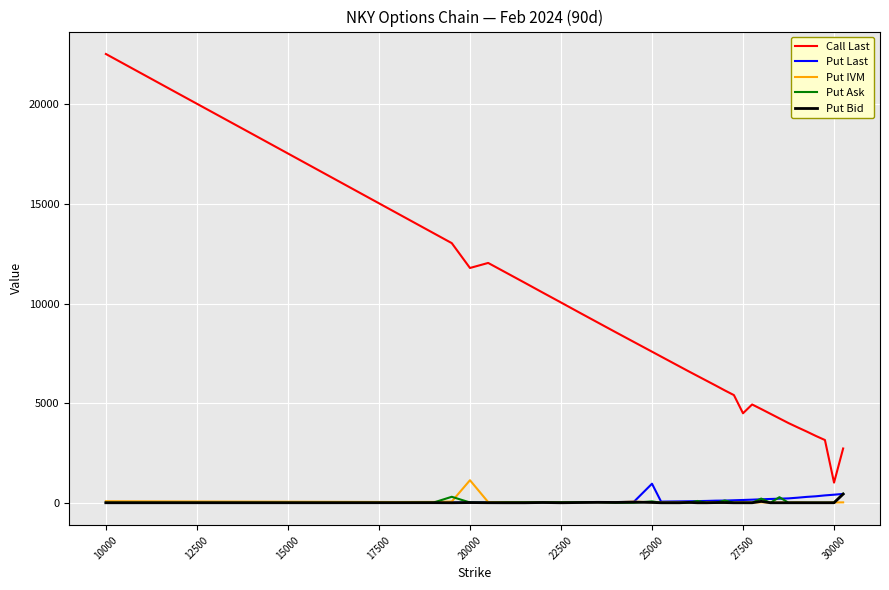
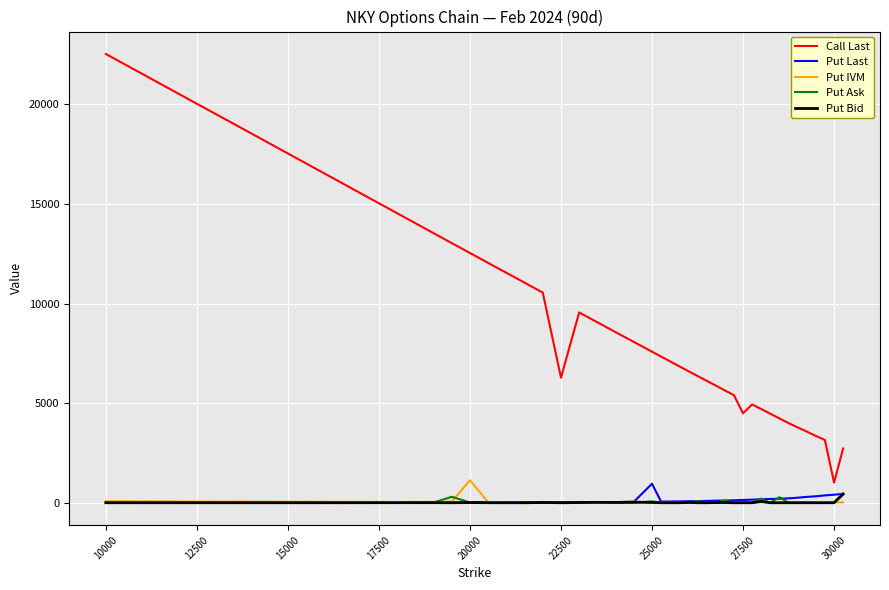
Call Last, 20000: 11800 -> 12500
Call Last, 22500: 10100 -> 6300
